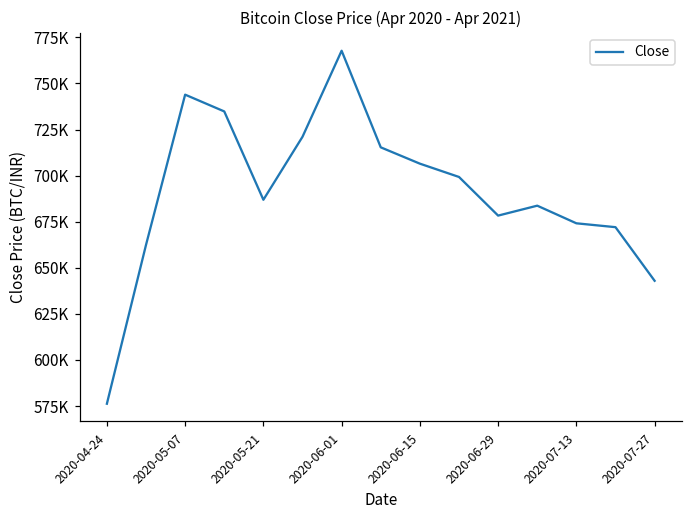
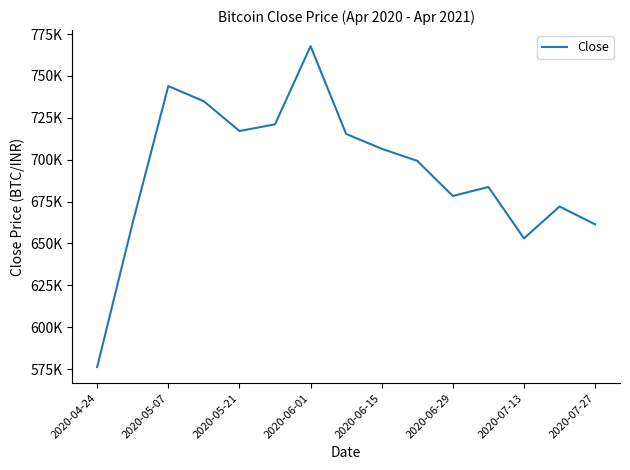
2020-05-21: 687000 -> 717000
2020-07-13: 674000 -> 653000
2020-07-27: 643000 -> 661000
